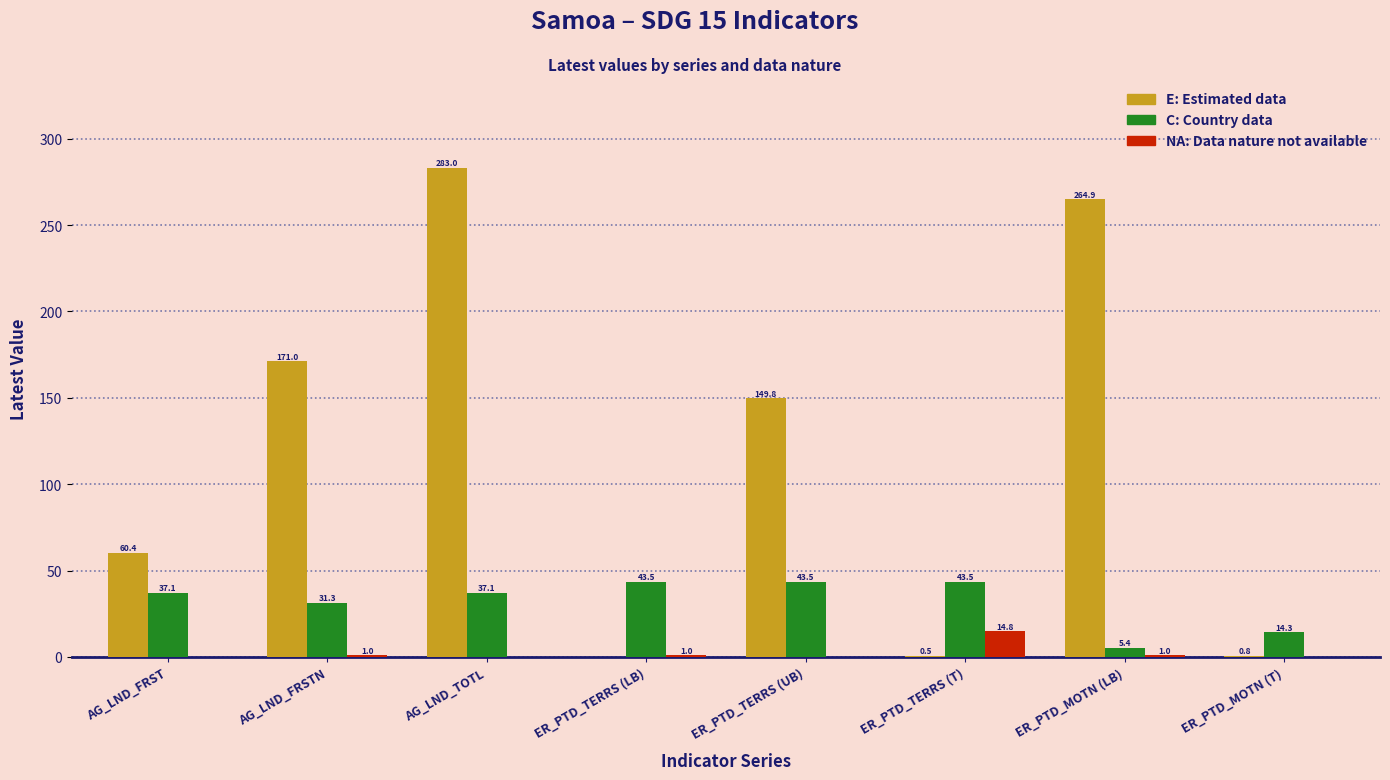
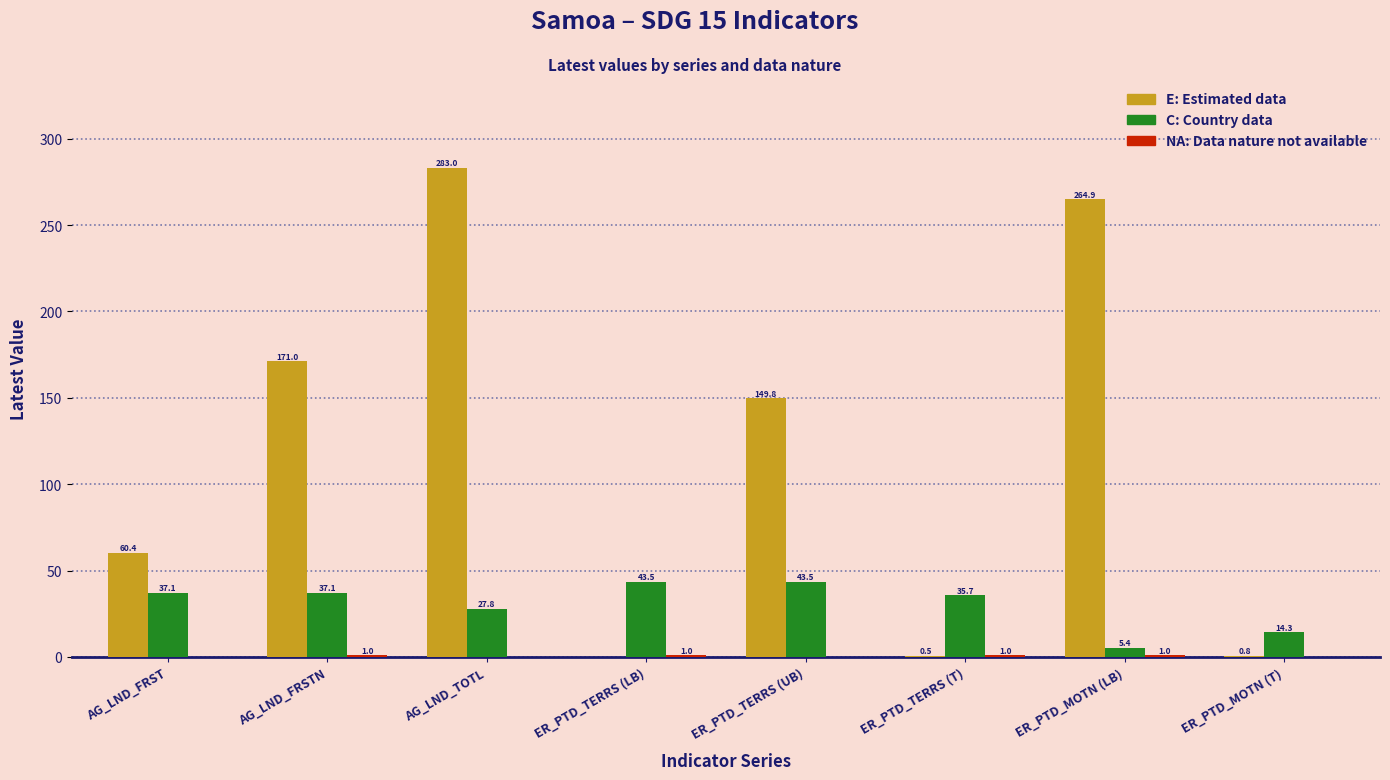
C: Country data, AG_LND_FRSTN: 31.3 -> 37.1
C: Country data, AG_LND_TOTL: 37.1 -> 27.8
C: Country data, ER_PTD_TERRS (T): 43.5 -> 35.7
NA: Data nature not available, ER_PTD_TERRS (T): 14.8 -> 1.0
